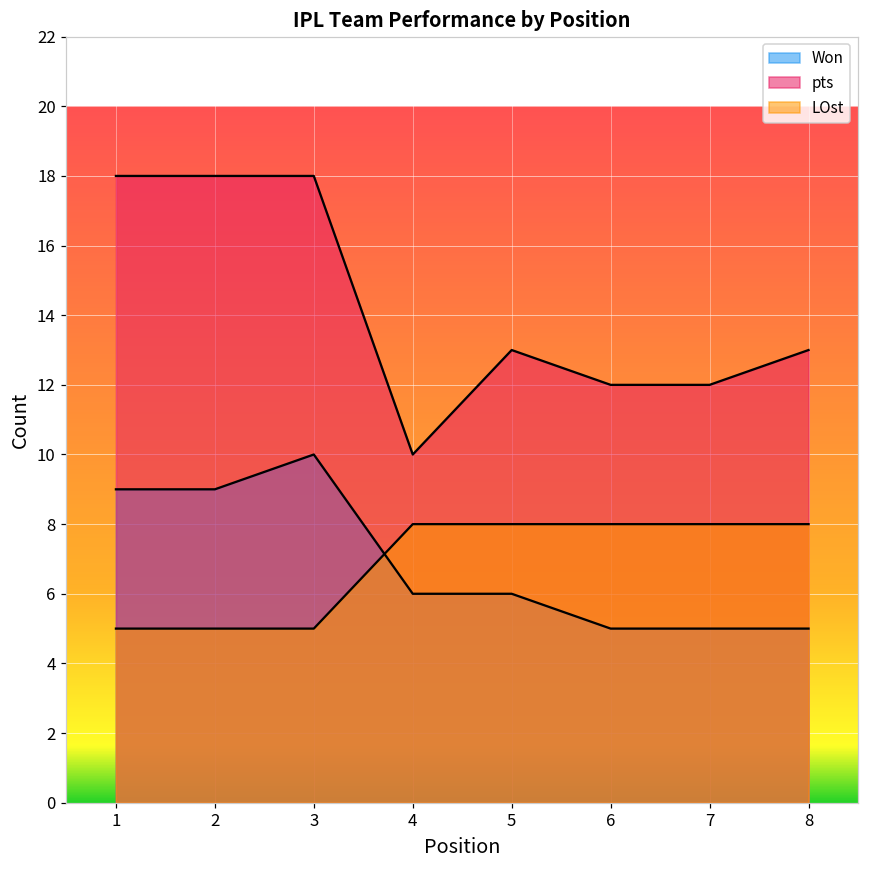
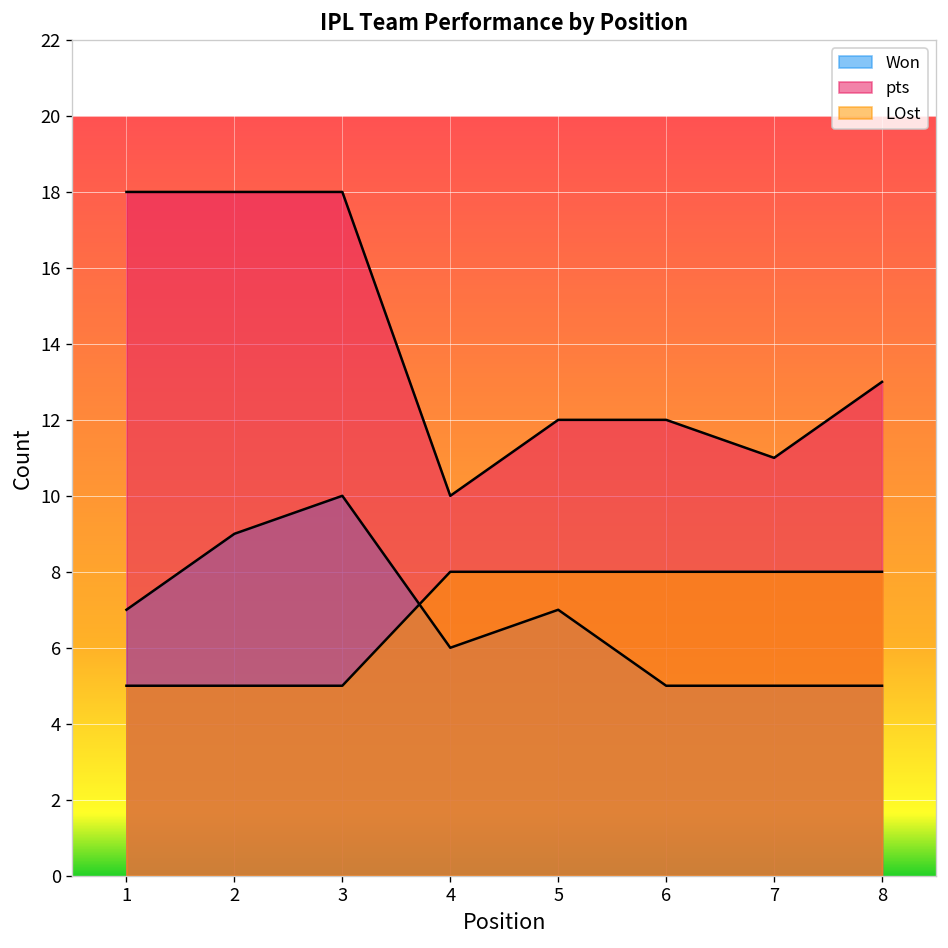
Won, 1: 9 -> 7
Won, 5: 6 -> 7
pts, 5: 13 -> 12
pts, 7: 12 -> 11
